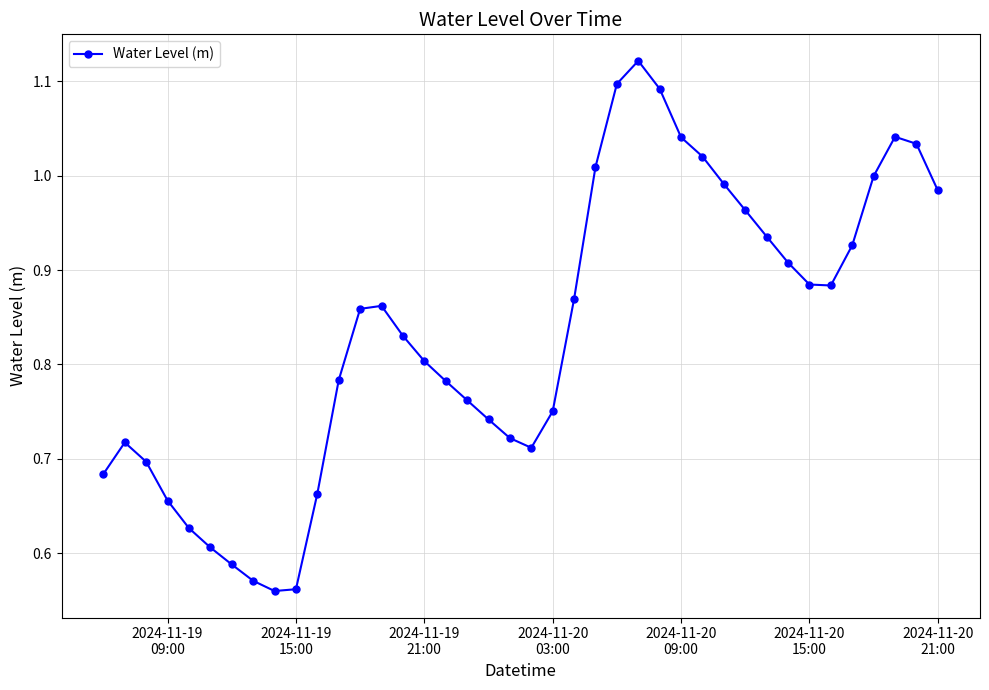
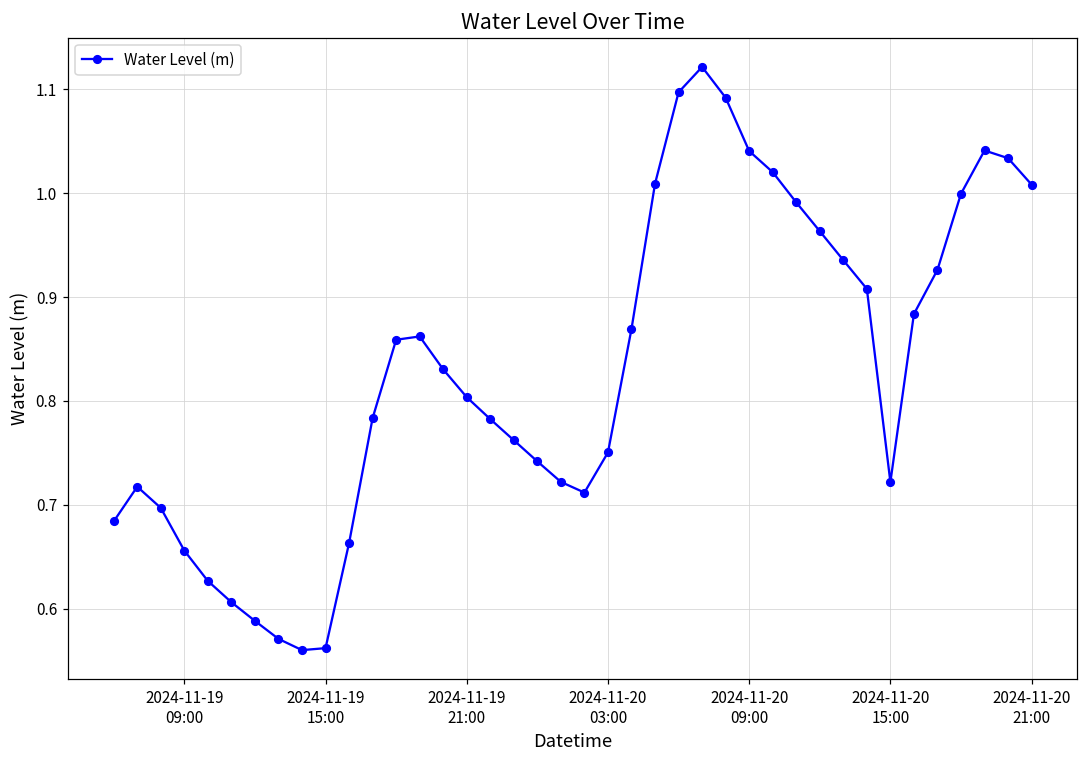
2024-11-20 15:00: 0.88 -> 0.72
2024-11-20 21:00: 0.98 -> 1.01
